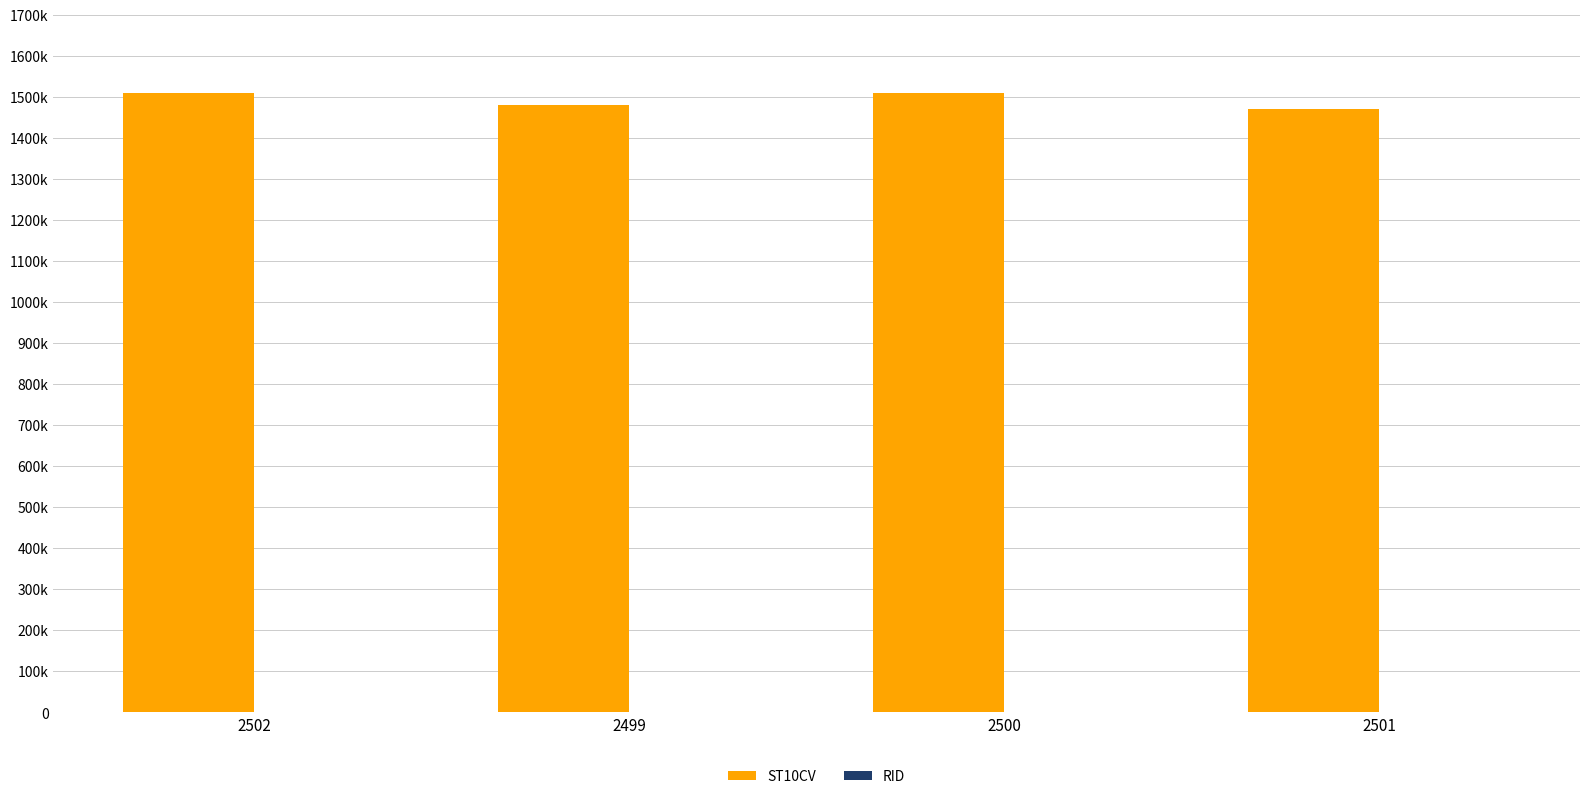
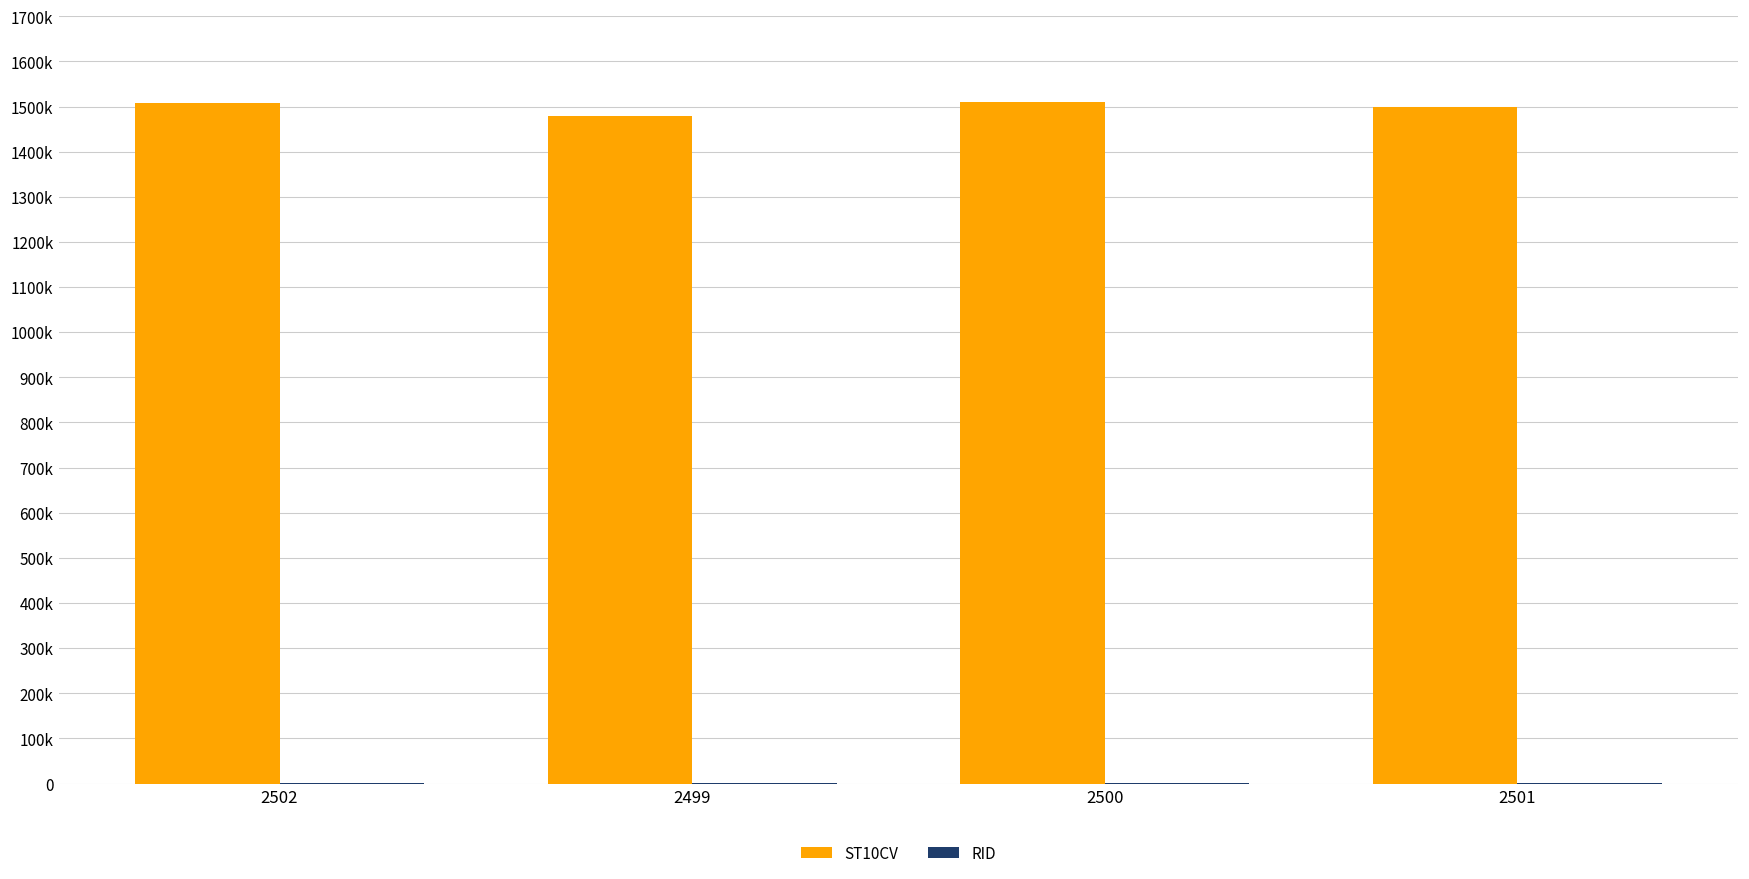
ST10CV, 2501: 1470000 -> 1500000
